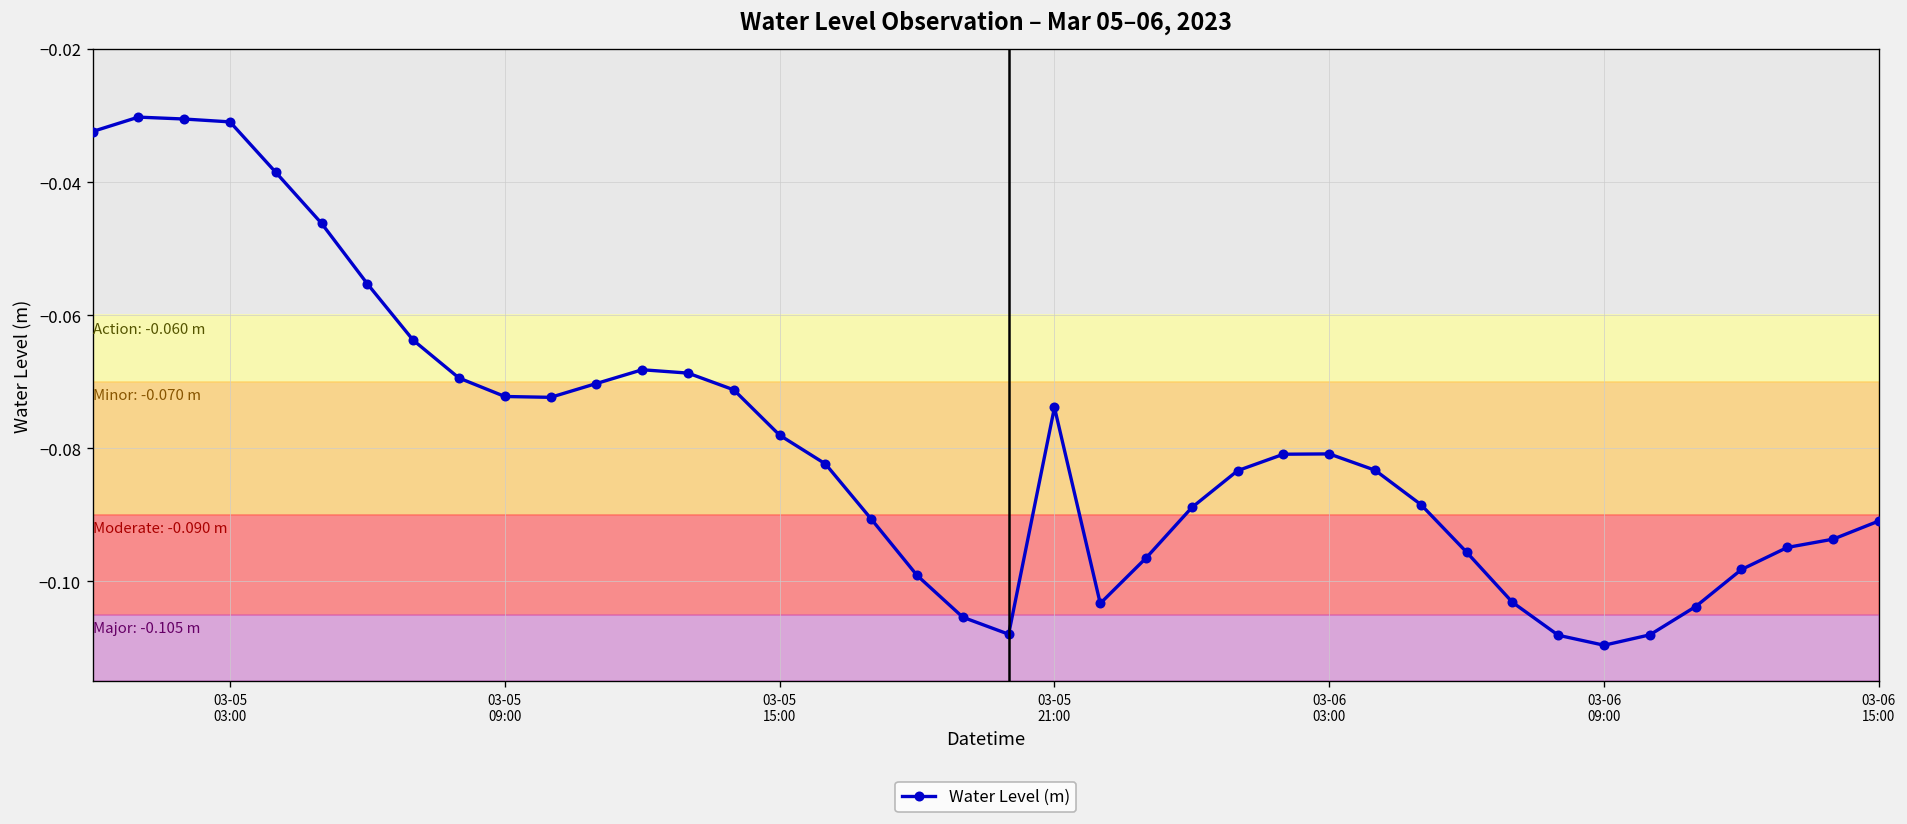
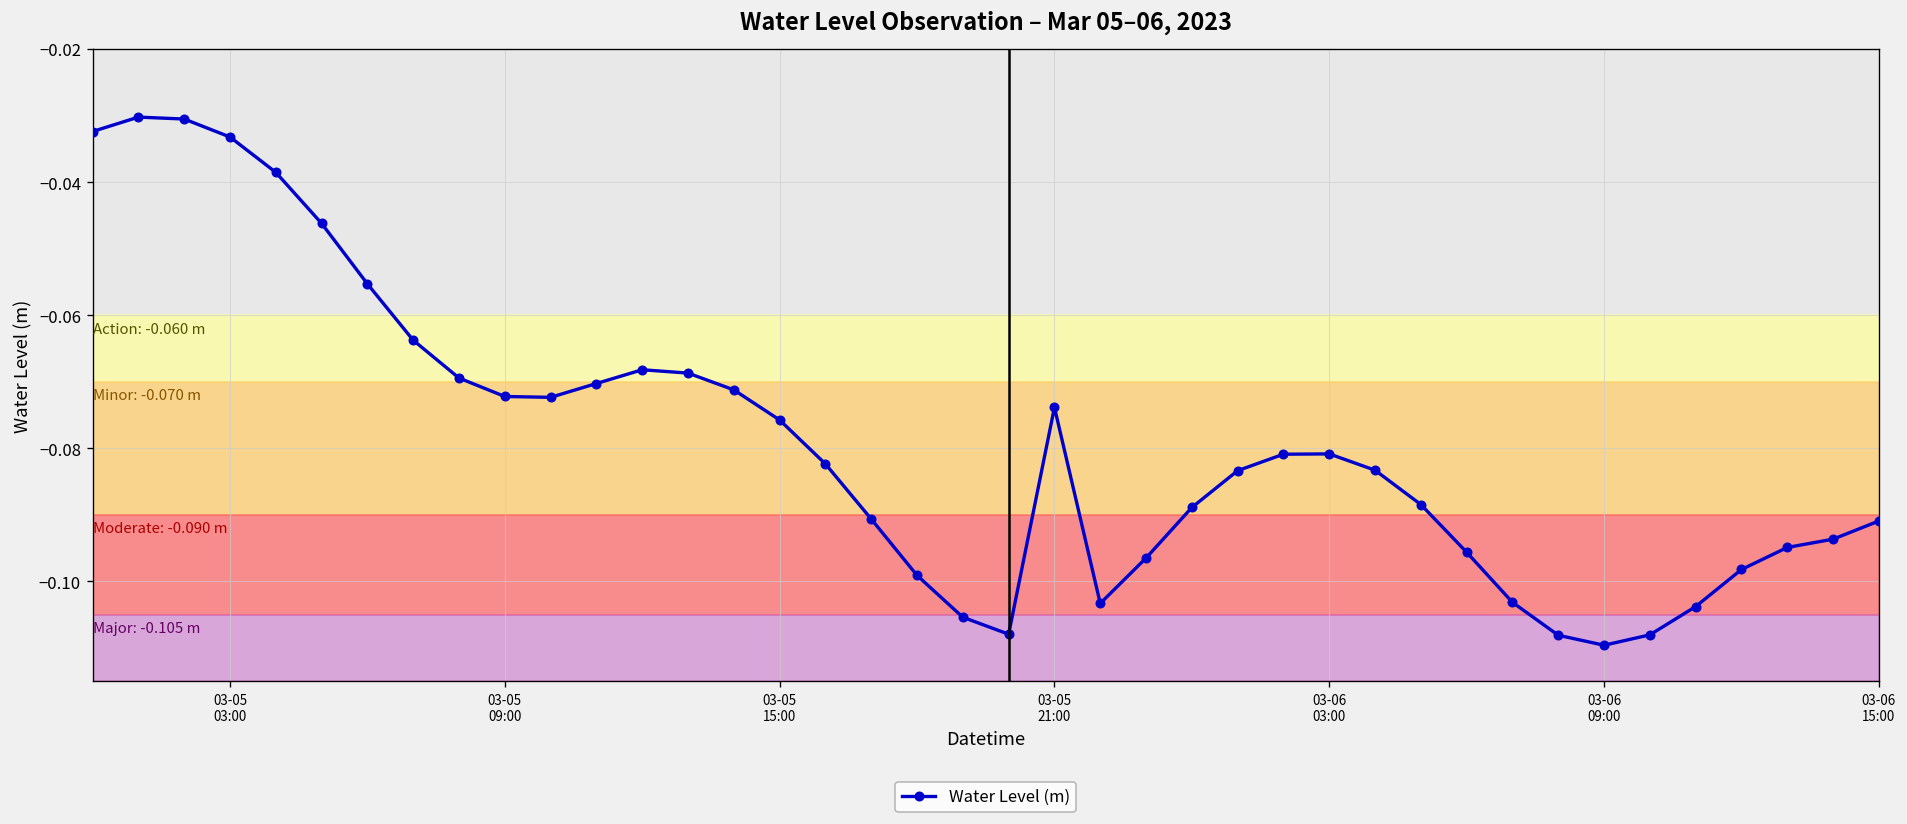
03-05 03:00: -0.031 -> -0.033
03-05 15:00: -0.078 -> -0.076
